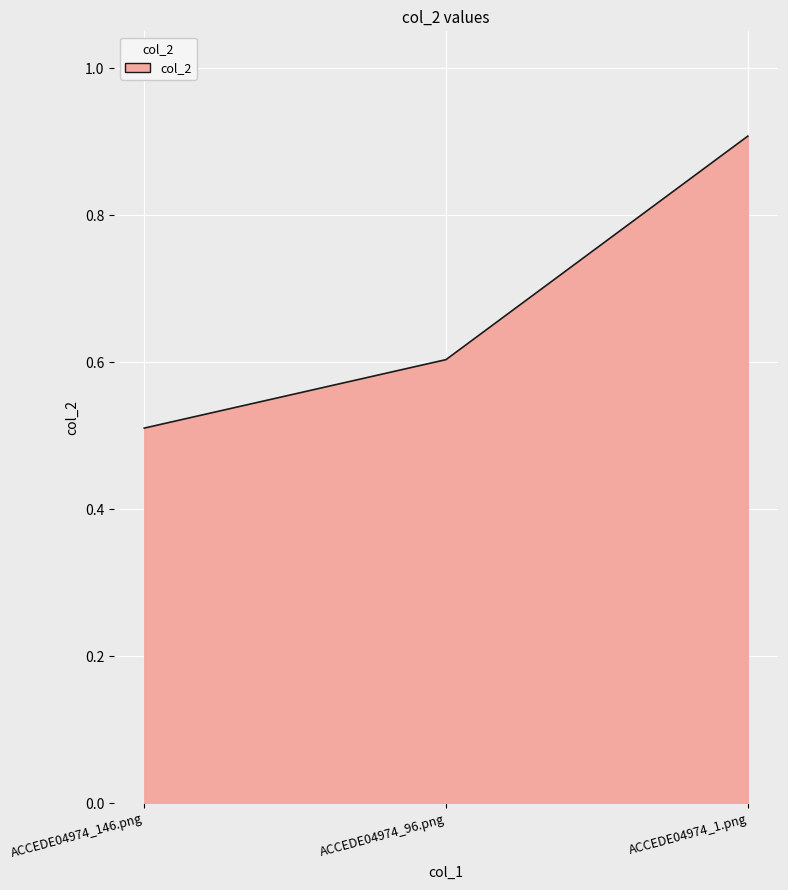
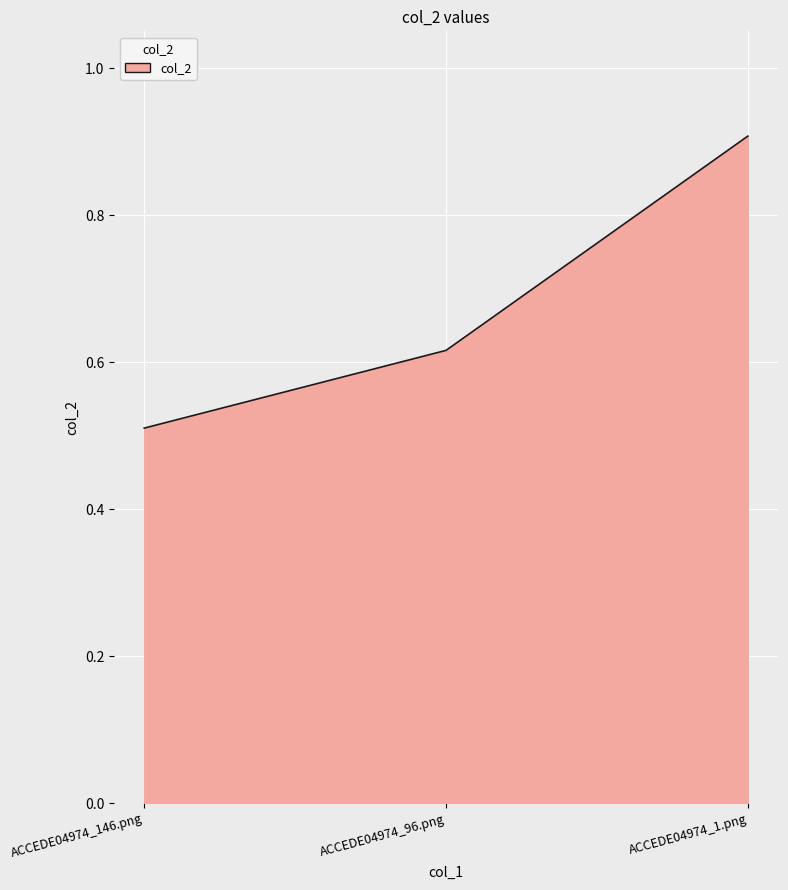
ACCEDE04974_96.png: 0.60 -> 0.62
